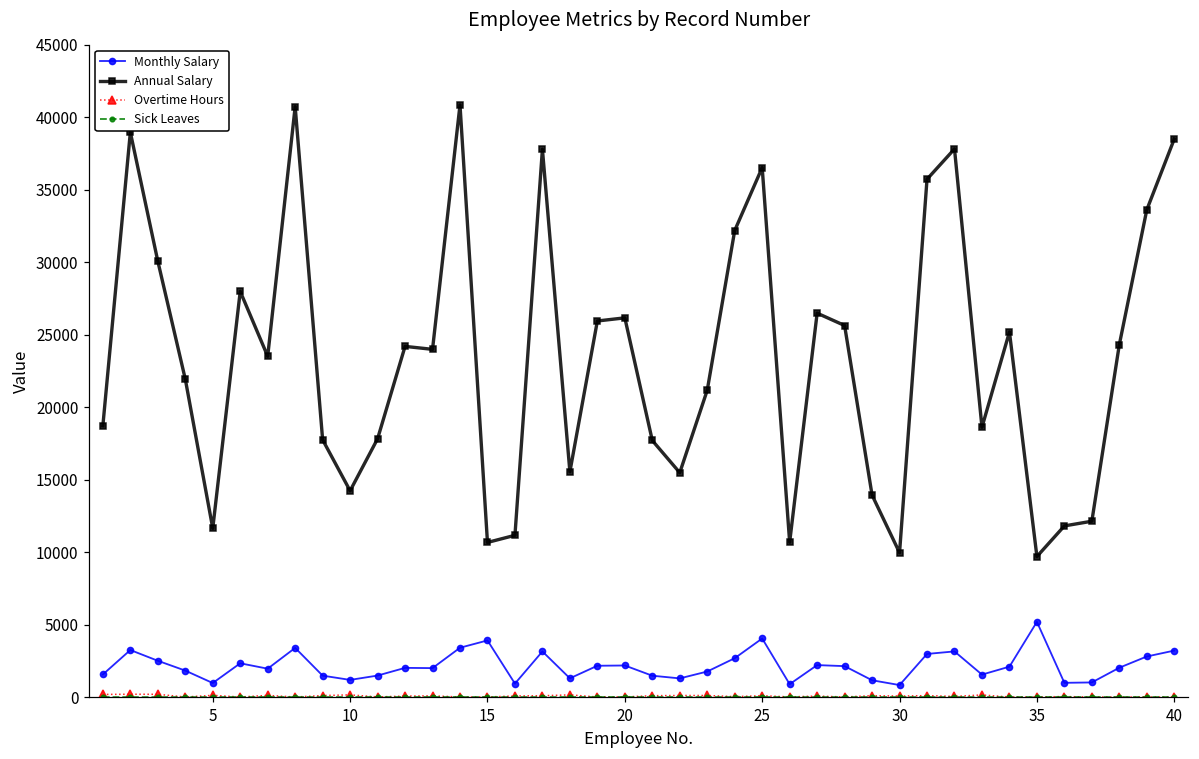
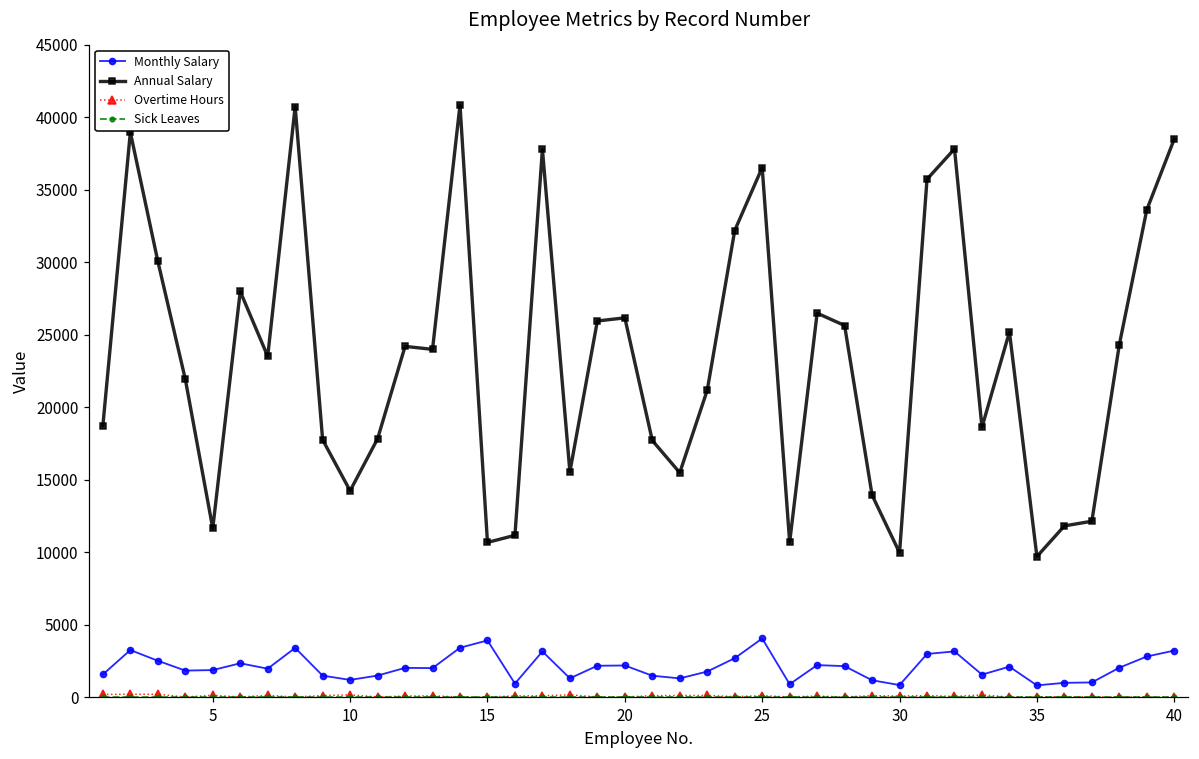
Monthly Salary, 5: 1000 -> 1900
Monthly Salary, 35: 5200 -> 800
